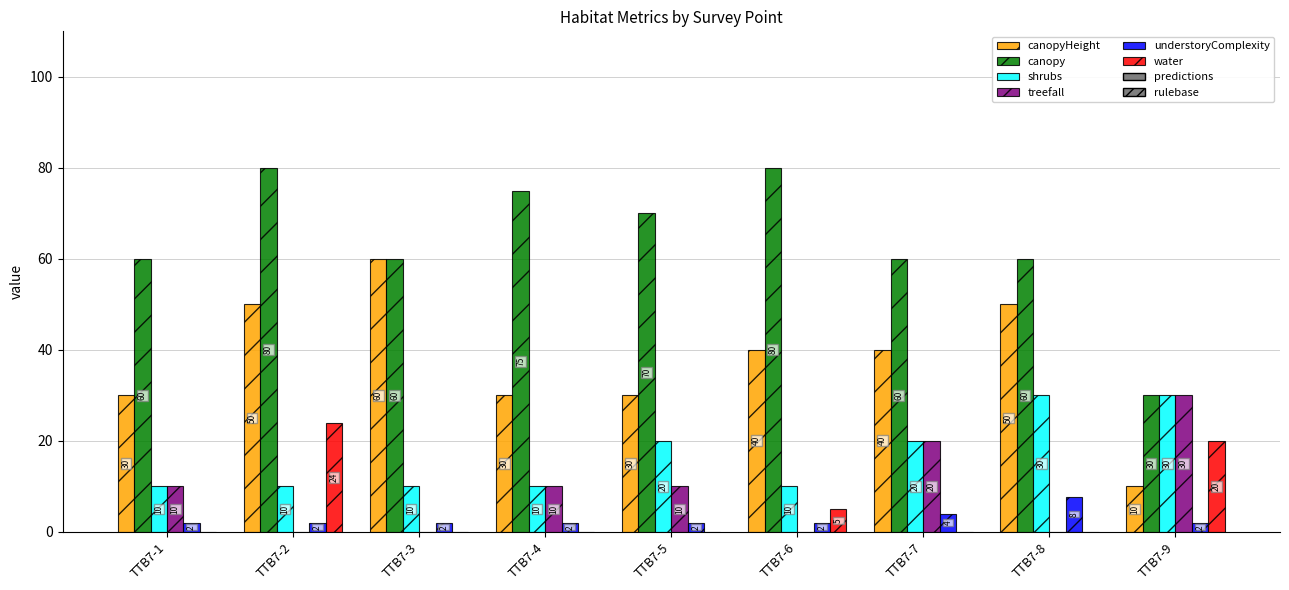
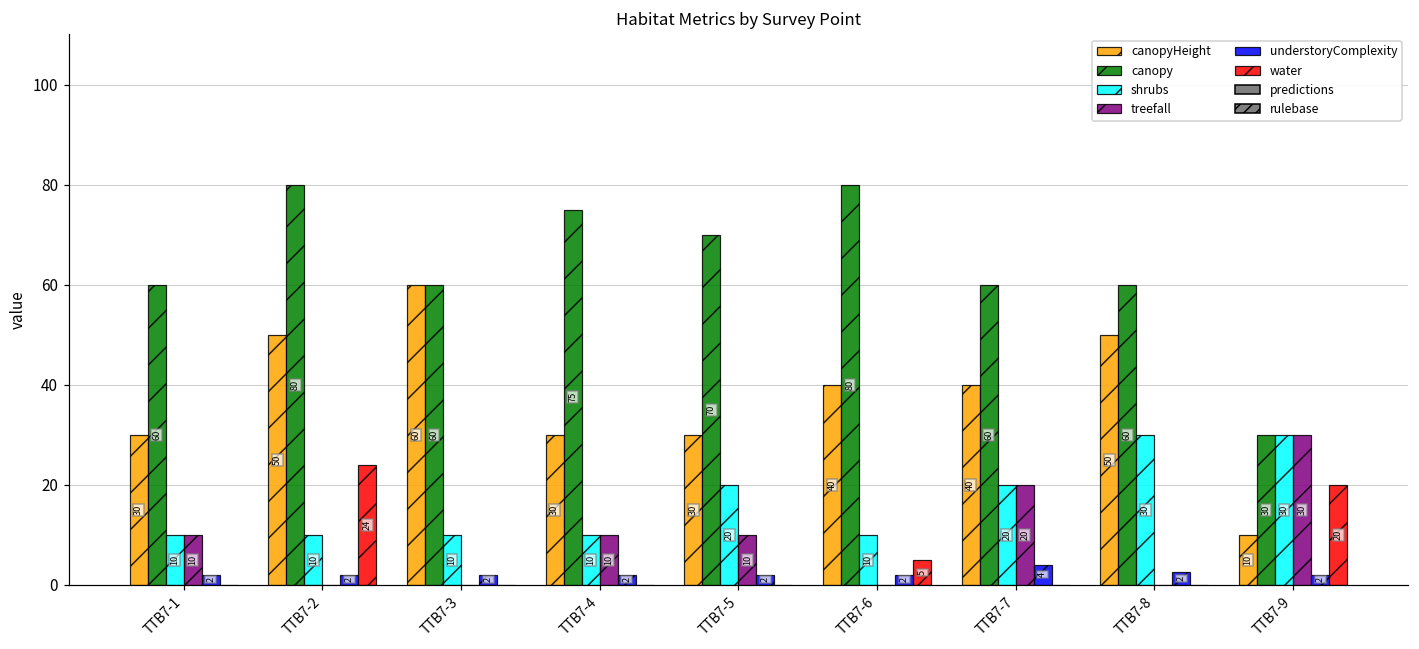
understoryComplexity, TTB7-8: 8 -> 2
